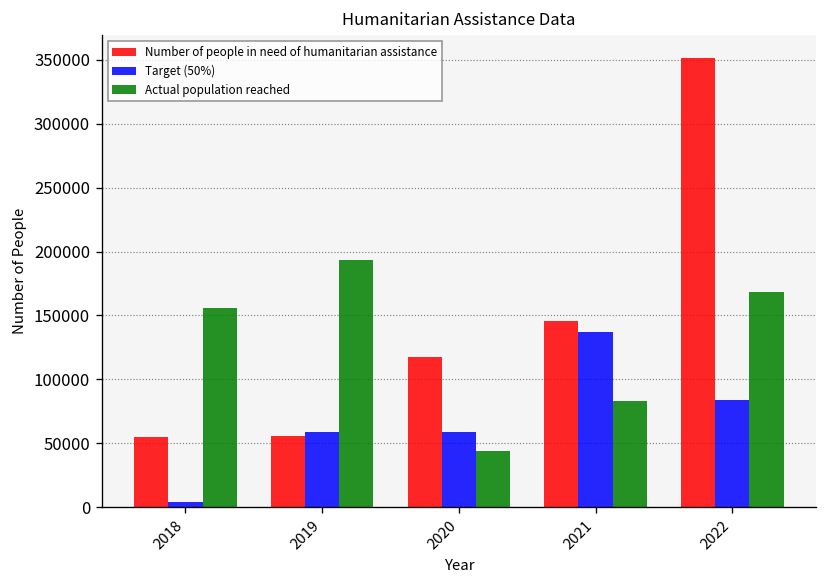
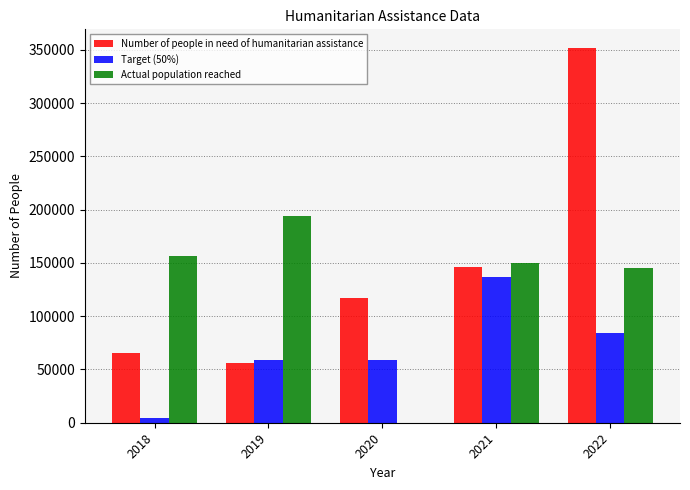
Number of people in need of humanitarian assistance, 2018: 55000 -> 66000
Actual population reached, 2020: 44000 -> 0
Actual population reached, 2021: 83000 -> 150000
Actual population reached, 2022: 168000 -> 145000
